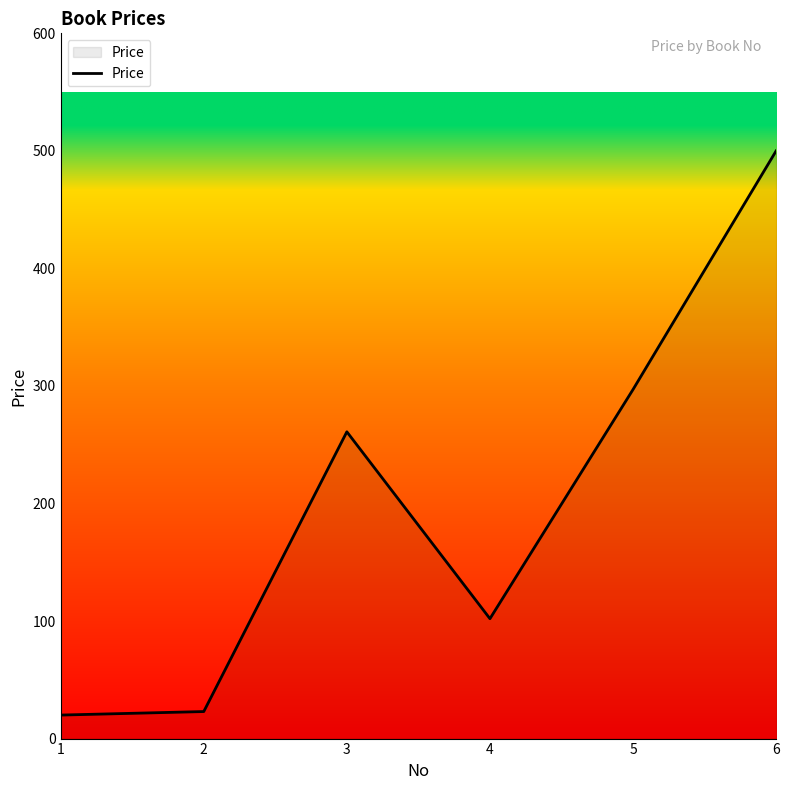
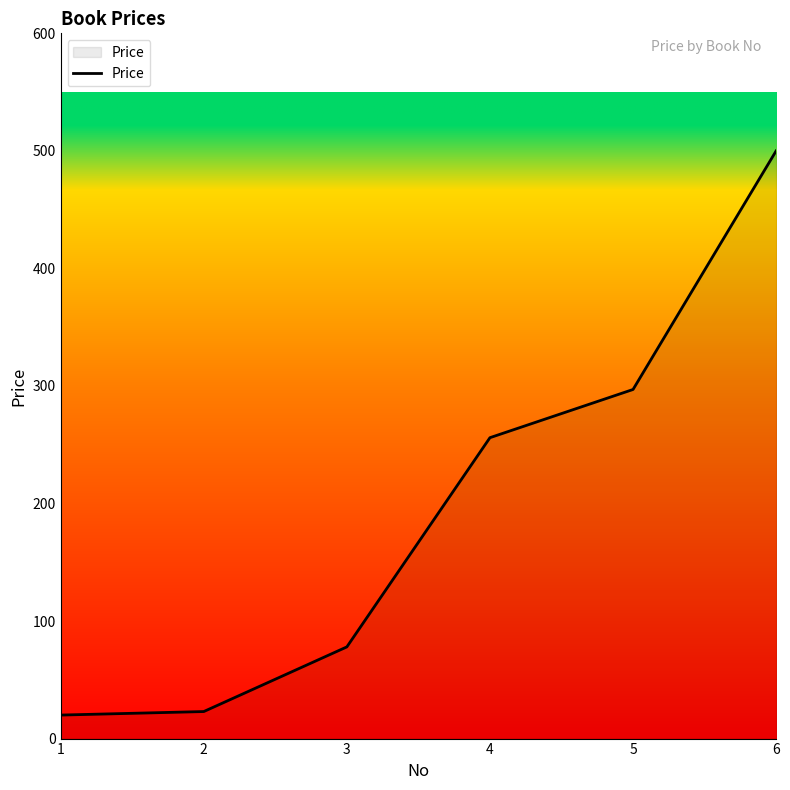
3: 261 -> 78
4: 102 -> 256
